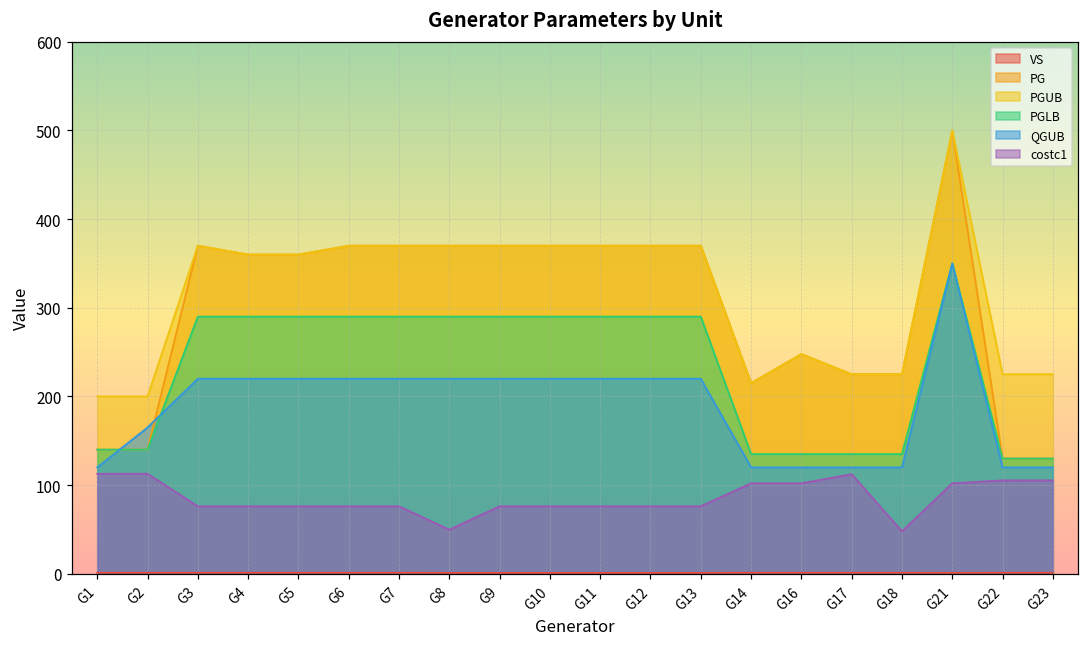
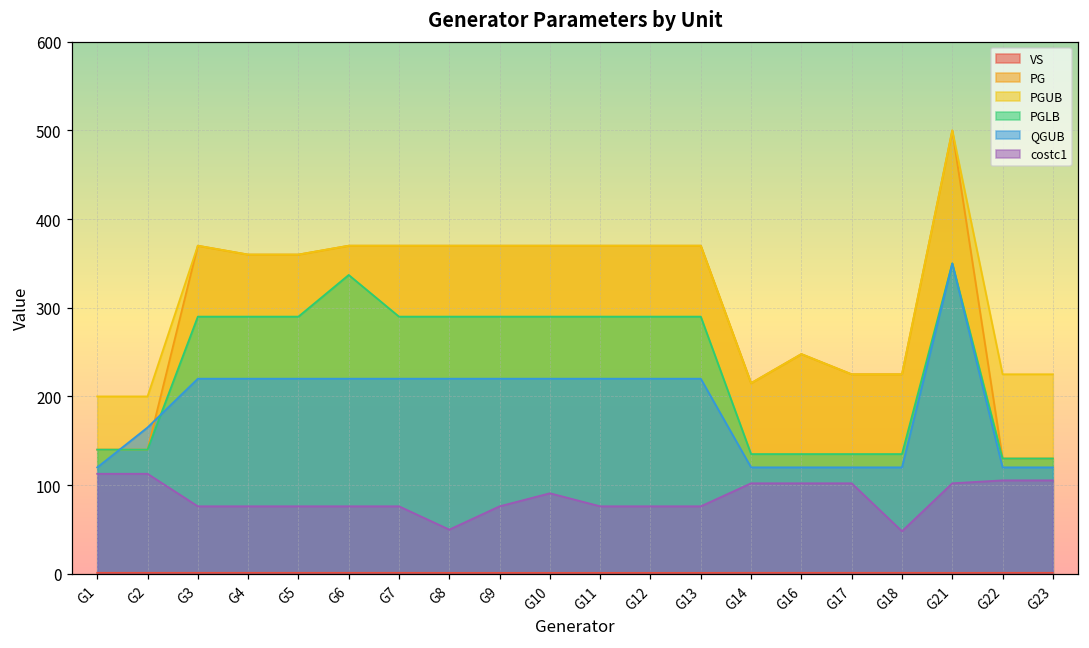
PGLB, G6: 290 -> 340
costc1, G10: 80 -> 90
costc1, G17: 110 -> 100
